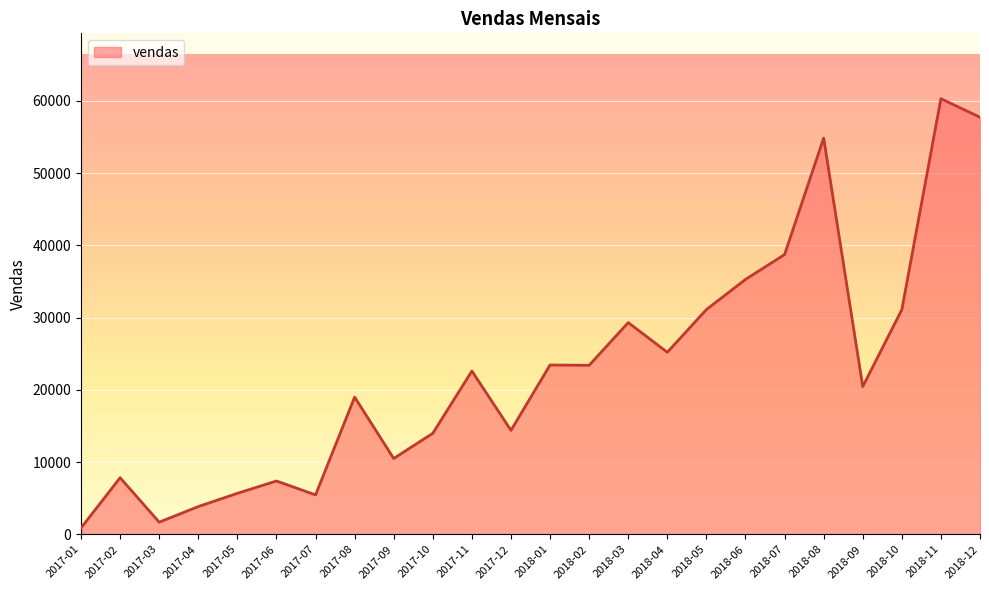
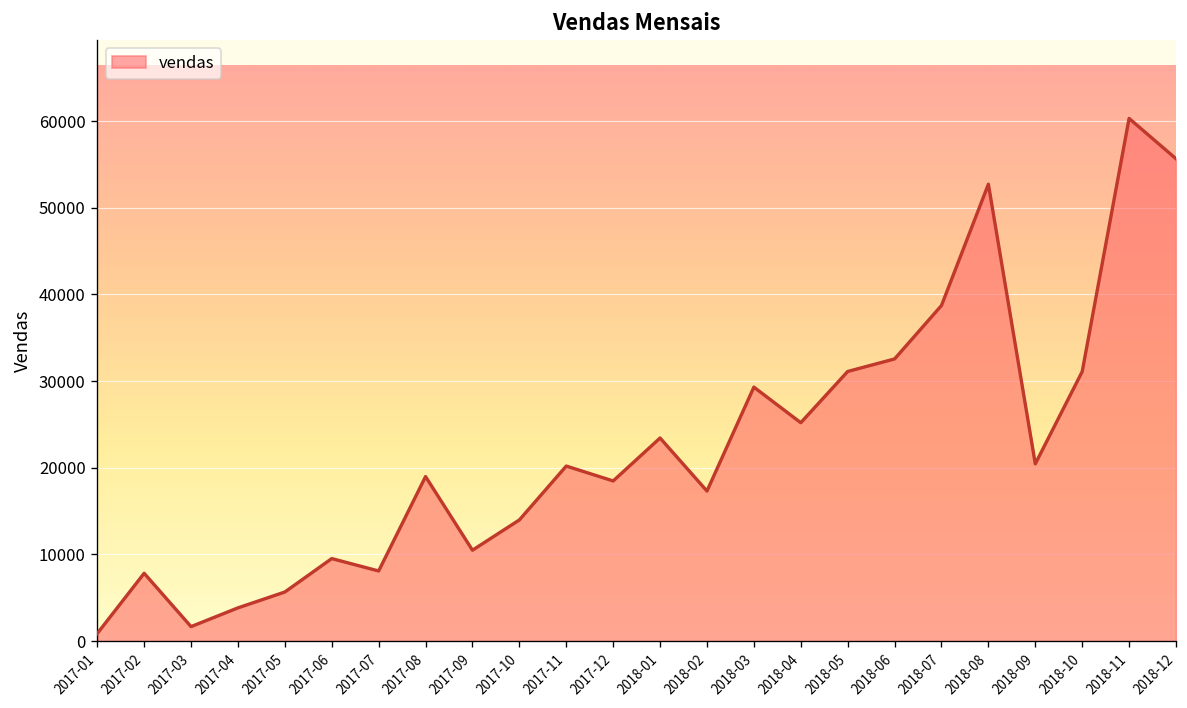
2017-06: 7000 -> 10000
2017-07: 5000 -> 8000
2017-11: 23000 -> 20000
2017-12: 14000 -> 18000
2018-02: 23000 -> 17000
2018-06: 35000 -> 33000
2018-08: 55000 -> 53000
2018-12: 58000 -> 56000
